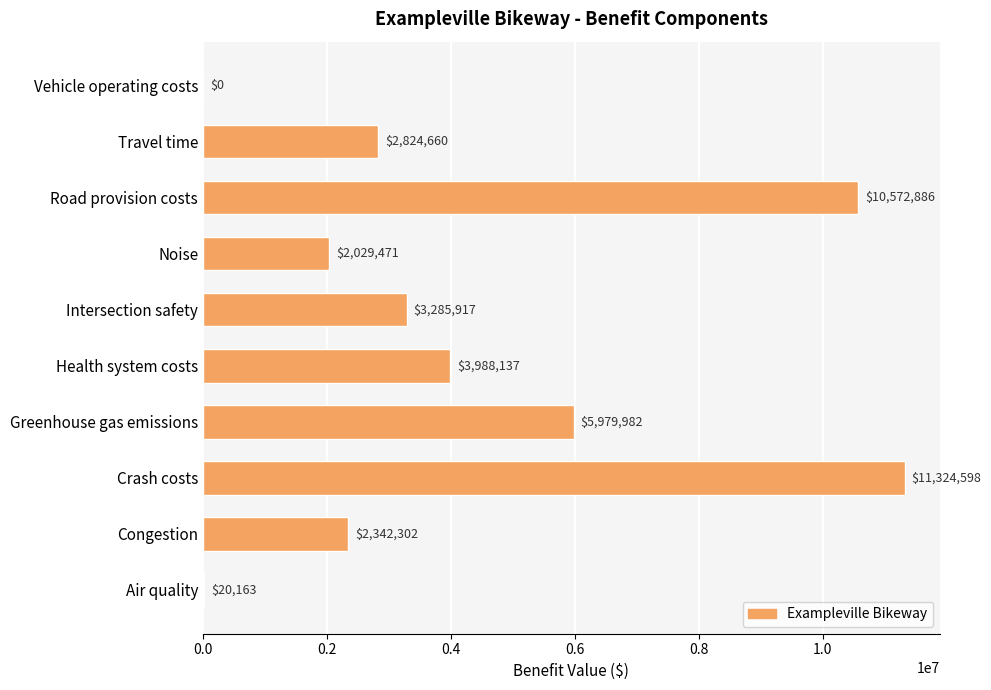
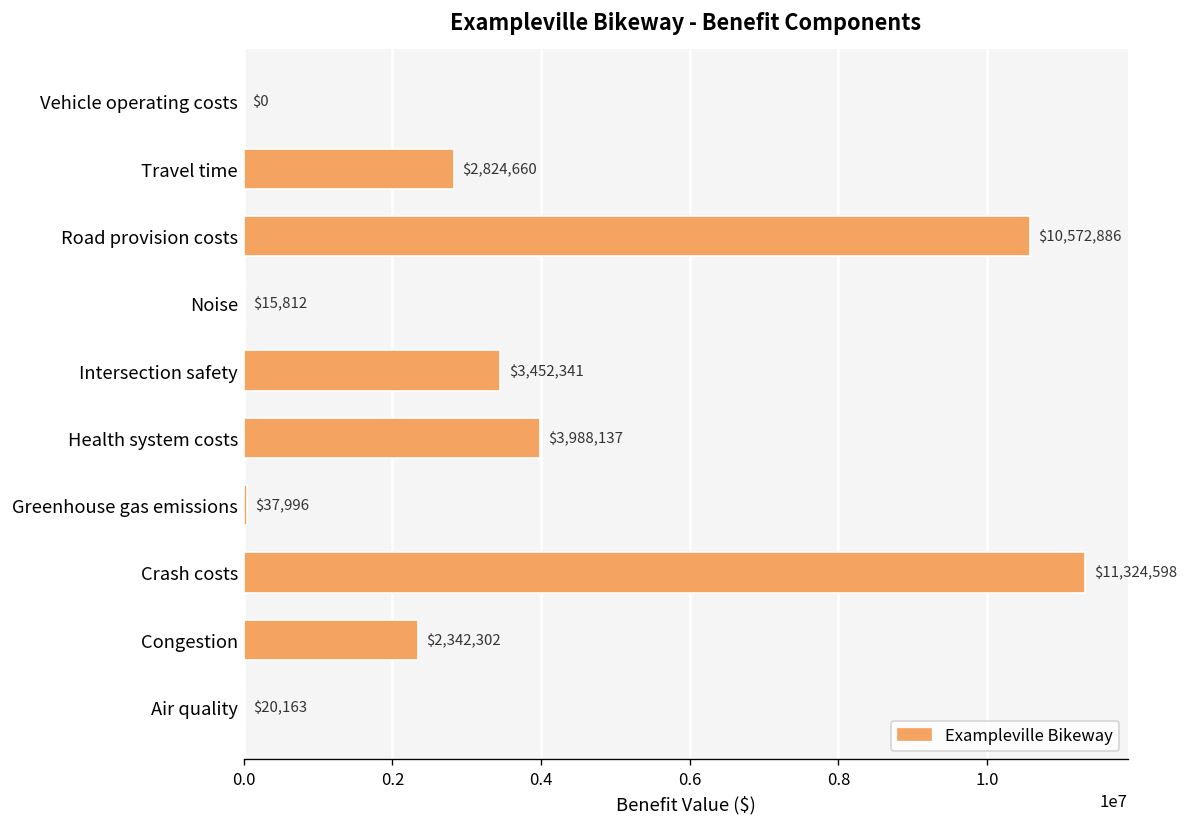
Noise: $2,029,471 -> $15,812
Intersection safety: $3,285,917 -> $3,452,341
Greenhouse gas emissions: $5,979,982 -> $37,996
